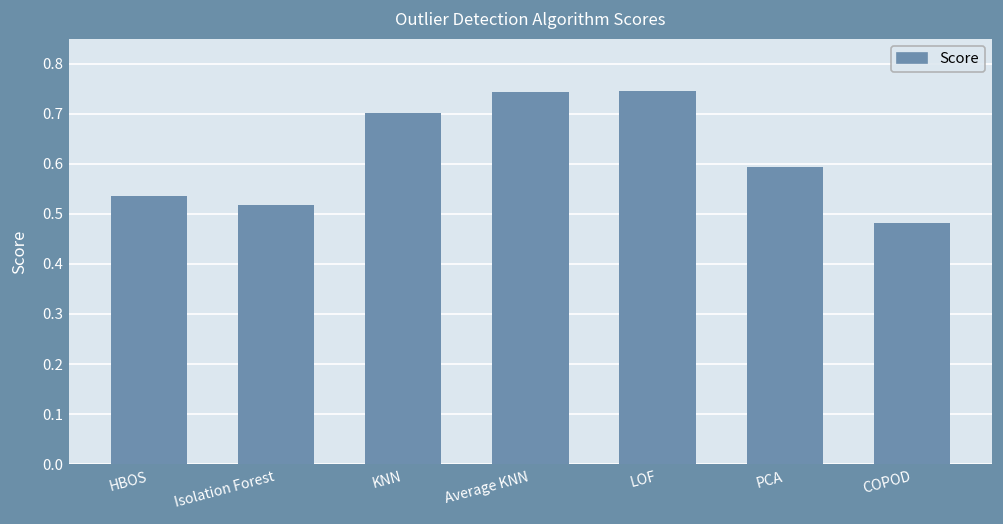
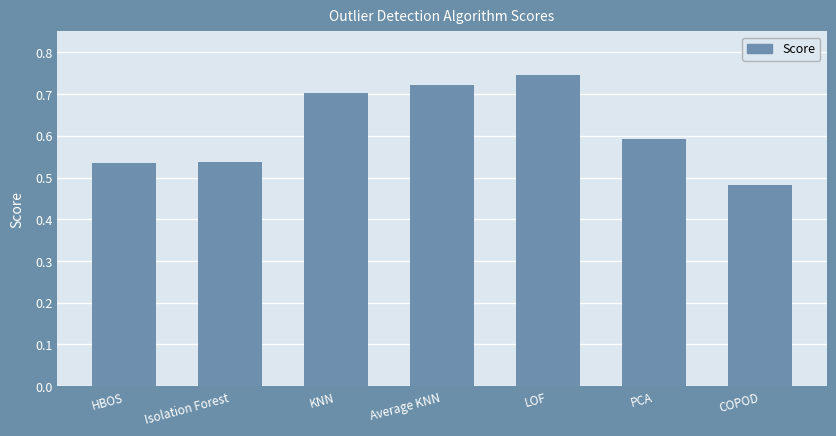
Isolation Forest: 0.52 -> 0.54
Average KNN: 0.74 -> 0.72
